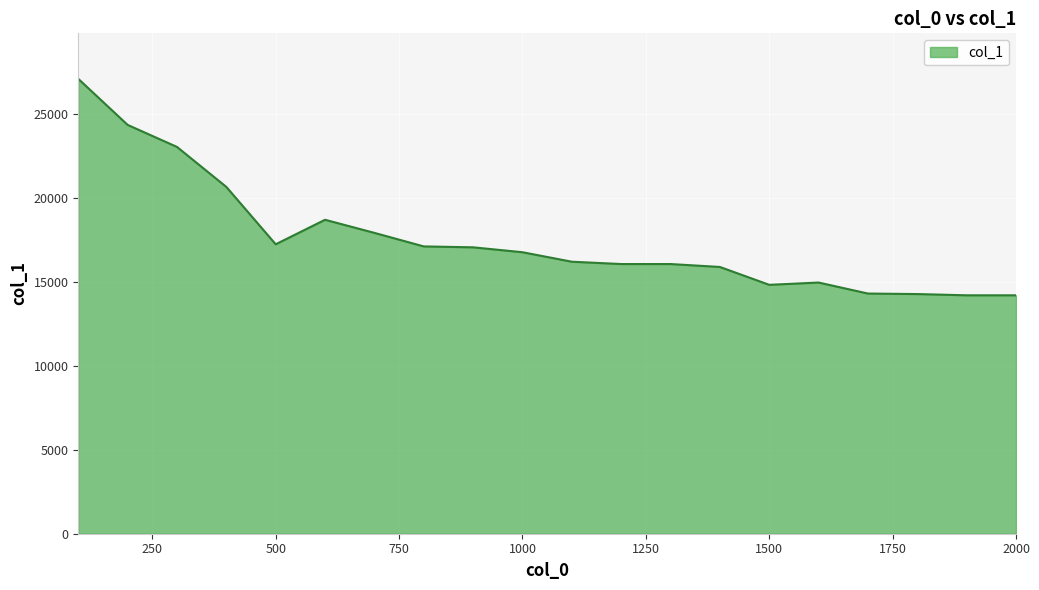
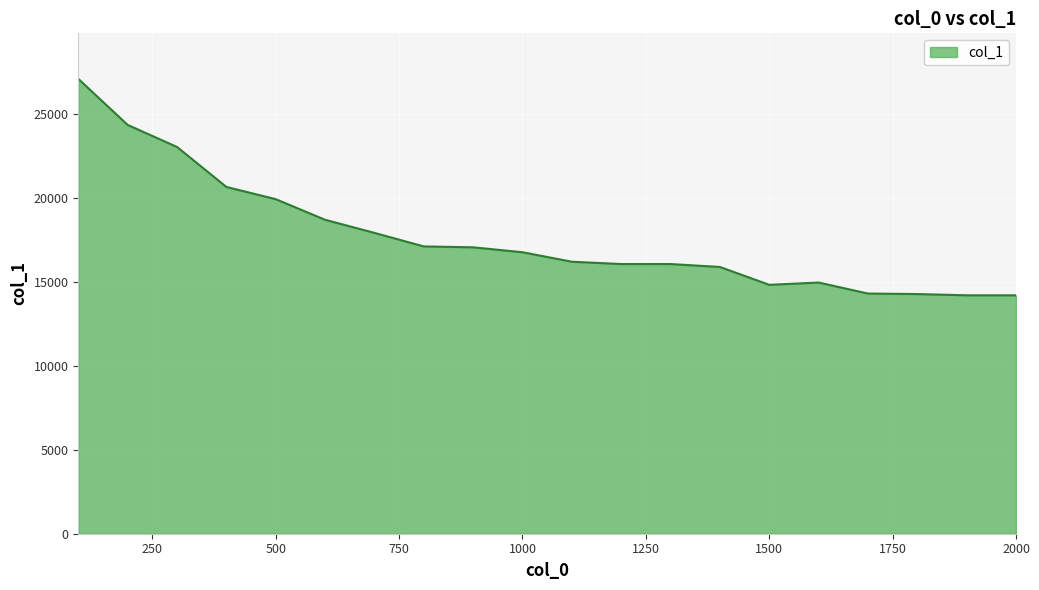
500: 17200 -> 19900
